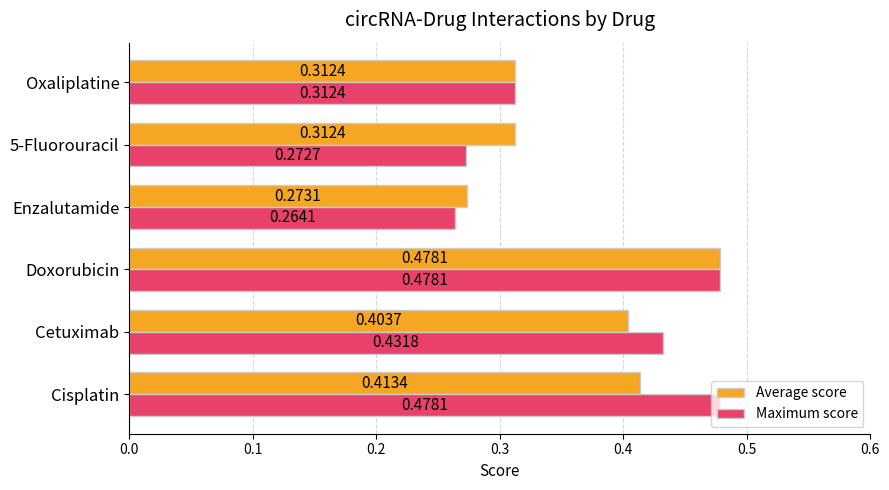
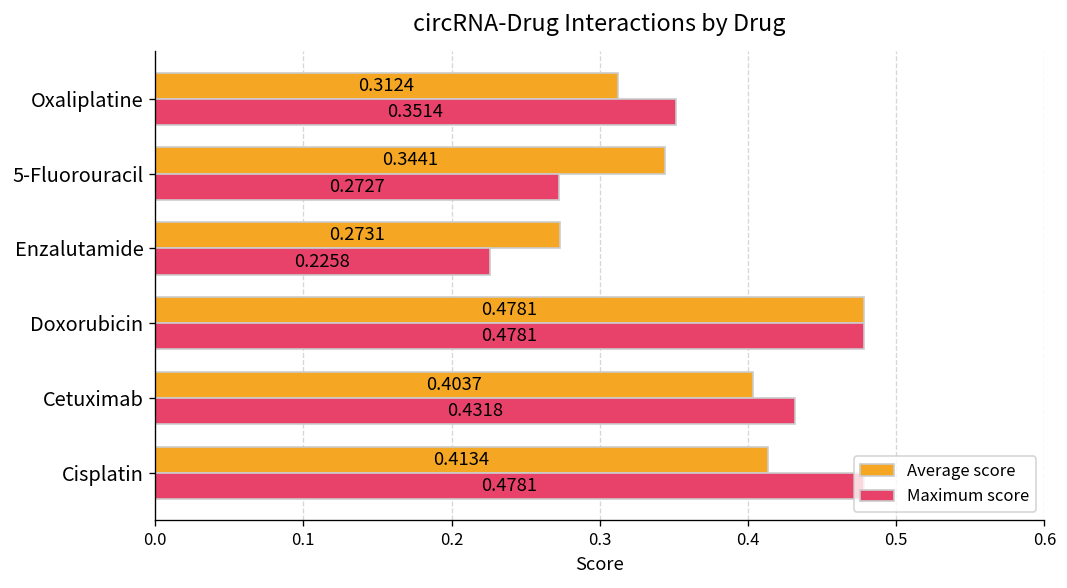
Maximum score, Oxaliplatine: 0.3124 -> 0.3514
Average score, 5-Fluorouracil: 0.3124 -> 0.3441
Maximum score, Enzalutamide: 0.2641 -> 0.2258
